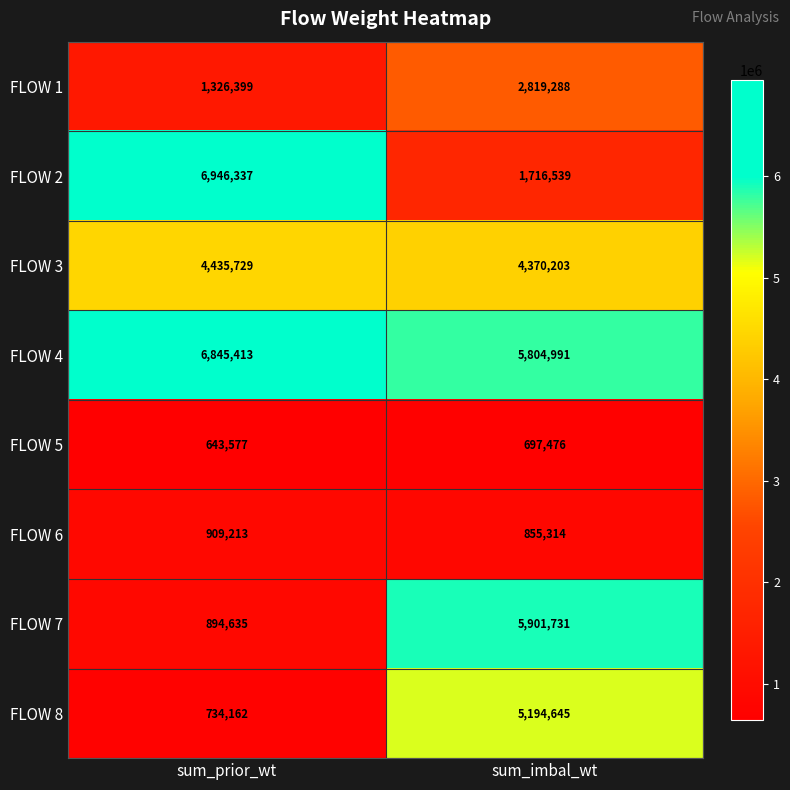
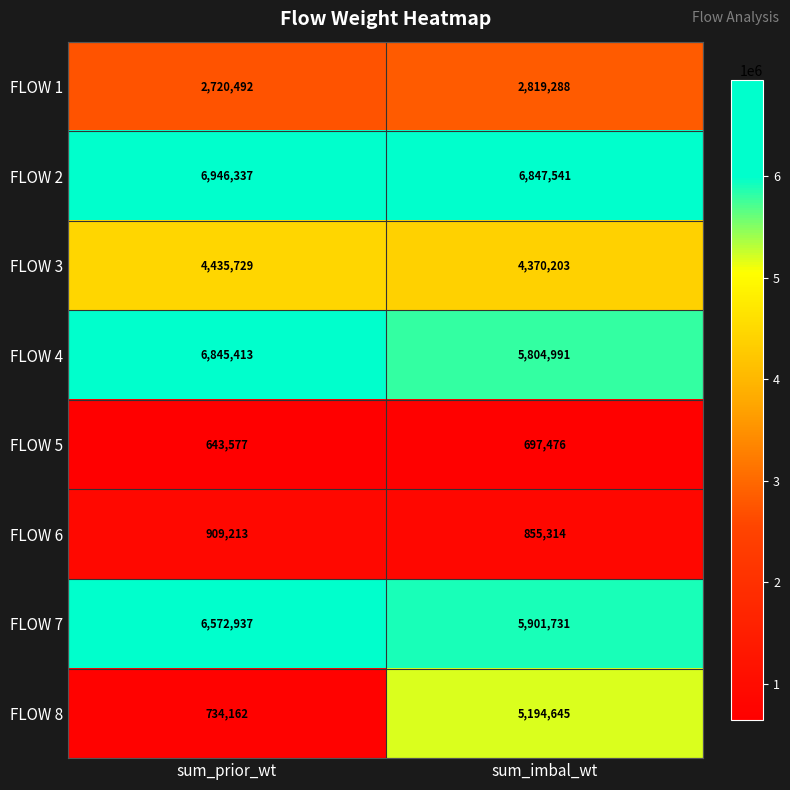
FLOW 1, sum_prior_wt: 1,326,399 -> 2,720,492
FLOW 2, sum_imbal_wt: 1,716,539 -> 6,847,541
FLOW 7, sum_prior_wt: 894,635 -> 6,572,937
